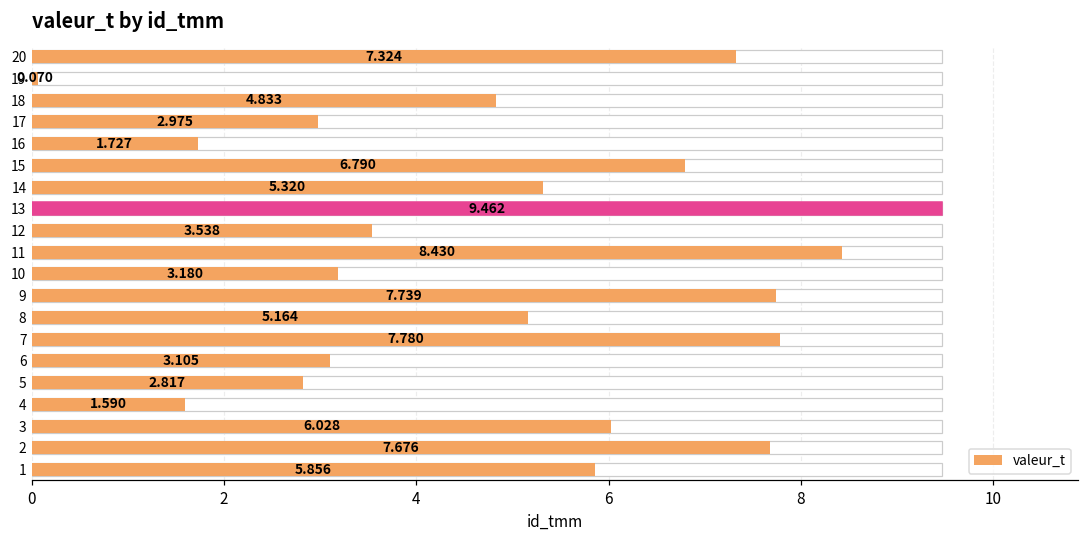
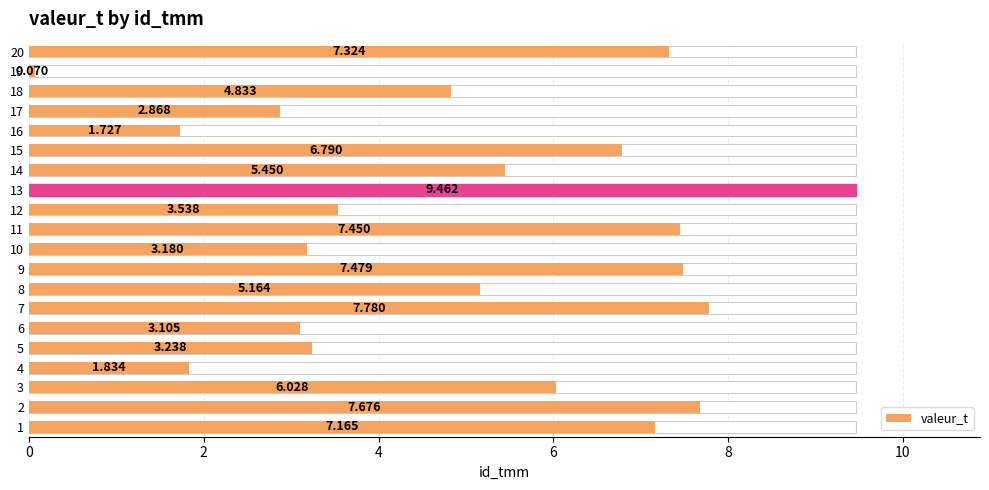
valeur_t, 17: 2.975 -> 2.868
valeur_t, 14: 5.320 -> 5.450
valeur_t, 11: 8.430 -> 7.450
valeur_t, 9: 7.739 -> 7.479
valeur_t, 5: 2.817 -> 3.238
valeur_t, 4: 1.590 -> 1.834
valeur_t, 1: 5.856 -> 7.165
